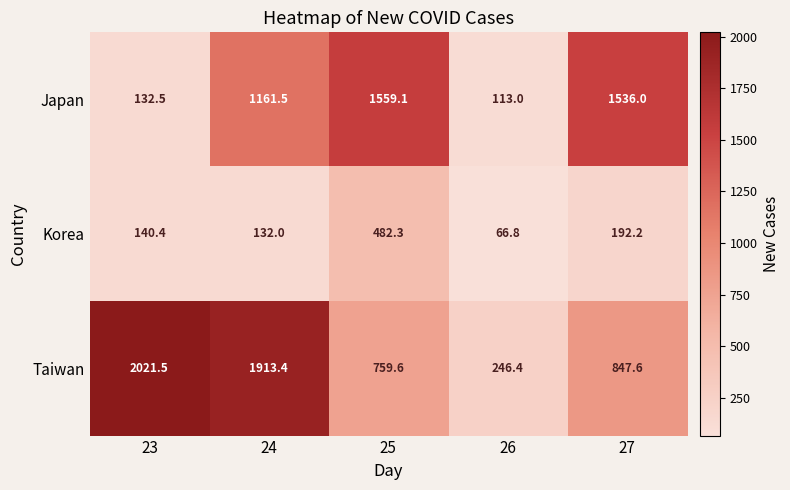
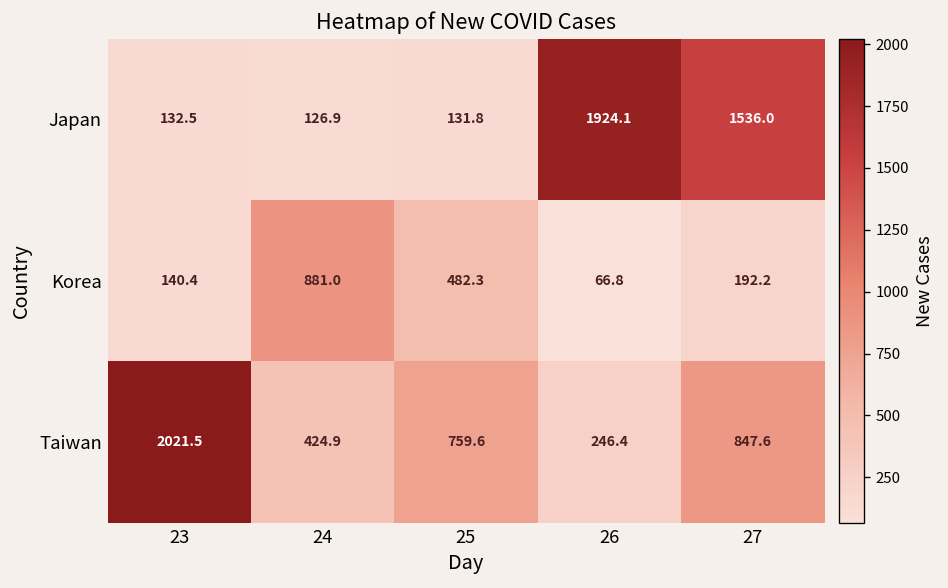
Japan, 24: 1161.5 -> 126.9
Japan, 25: 1559.1 -> 131.8
Japan, 26: 113.0 -> 1924.1
Korea, 24: 132.0 -> 881.0
Taiwan, 24: 1913.4 -> 424.9
